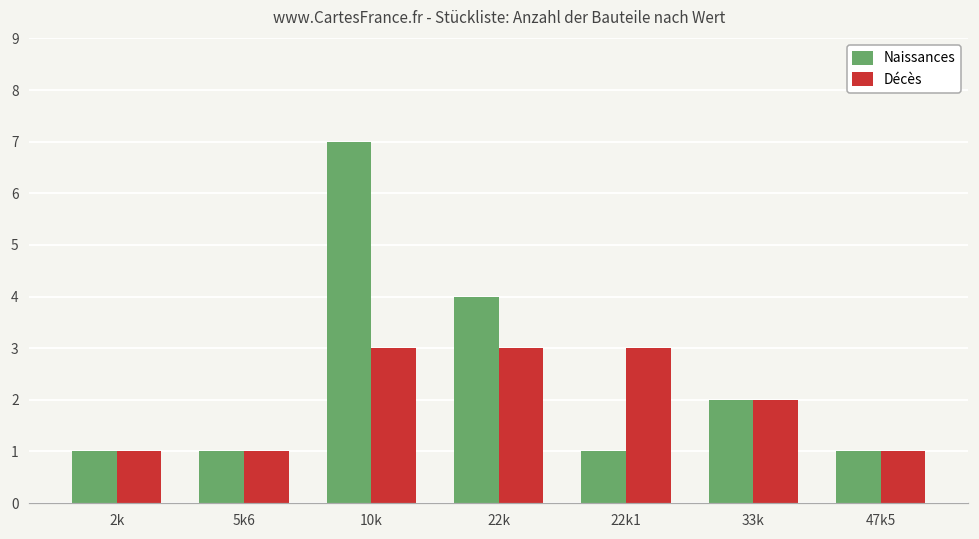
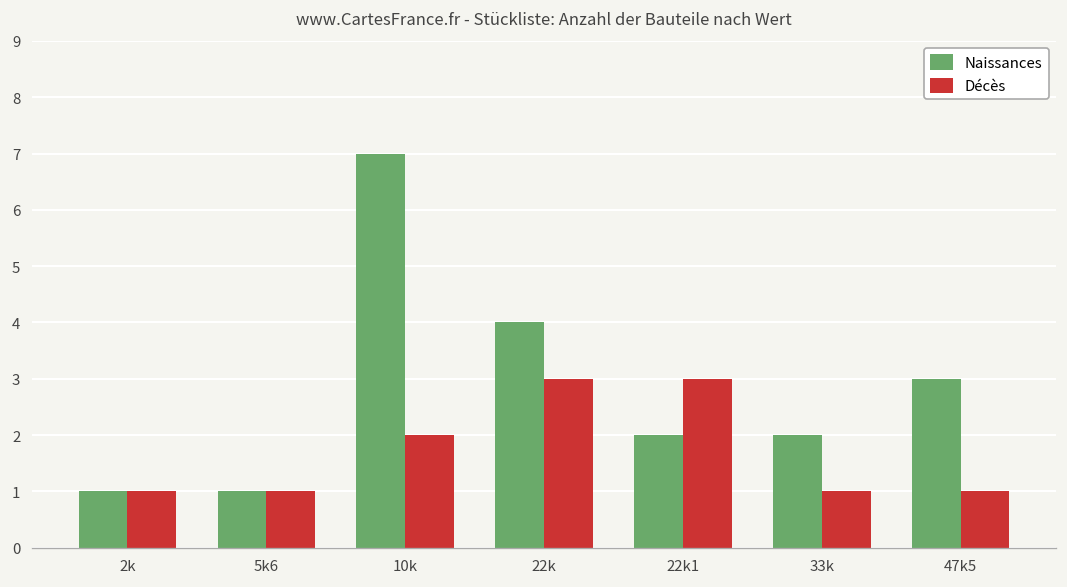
Décès, 10k: 3 -> 2
Naissances, 22k1: 1 -> 2
Décès, 33k: 2 -> 1
Naissances, 47k5: 1 -> 3
